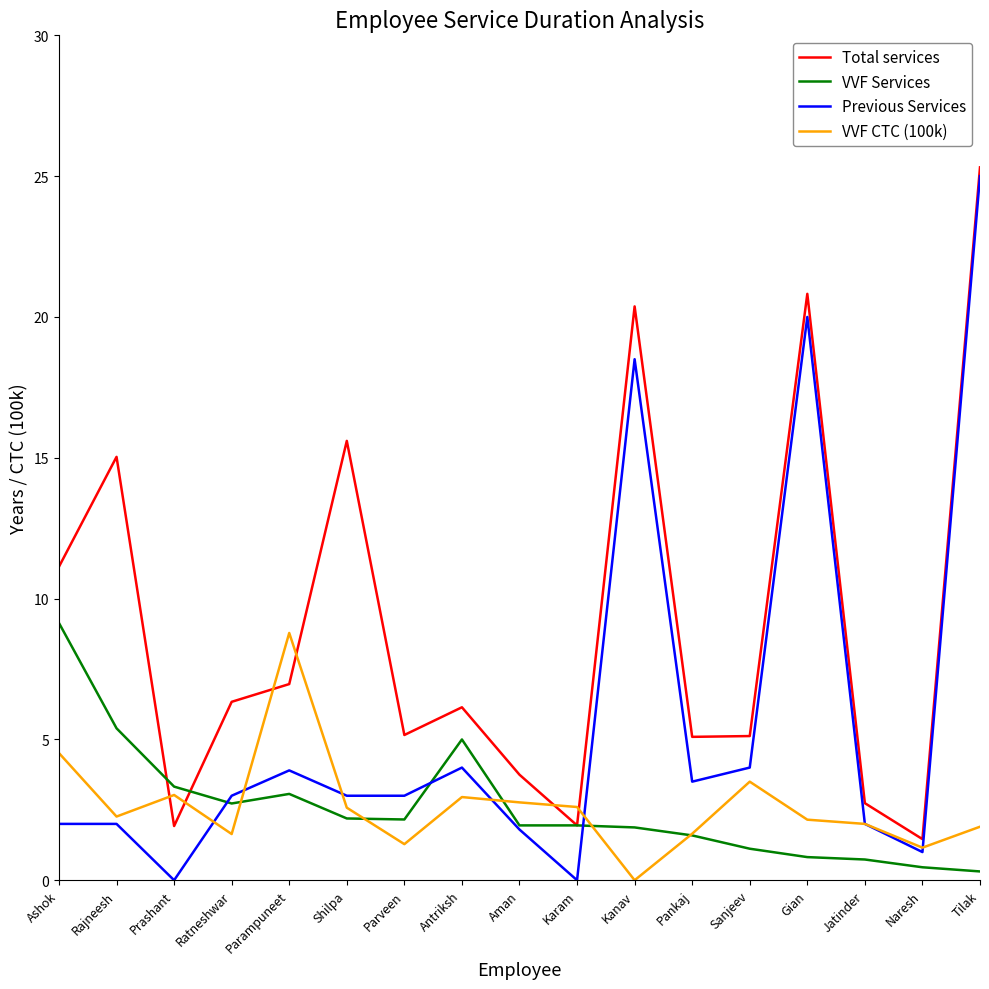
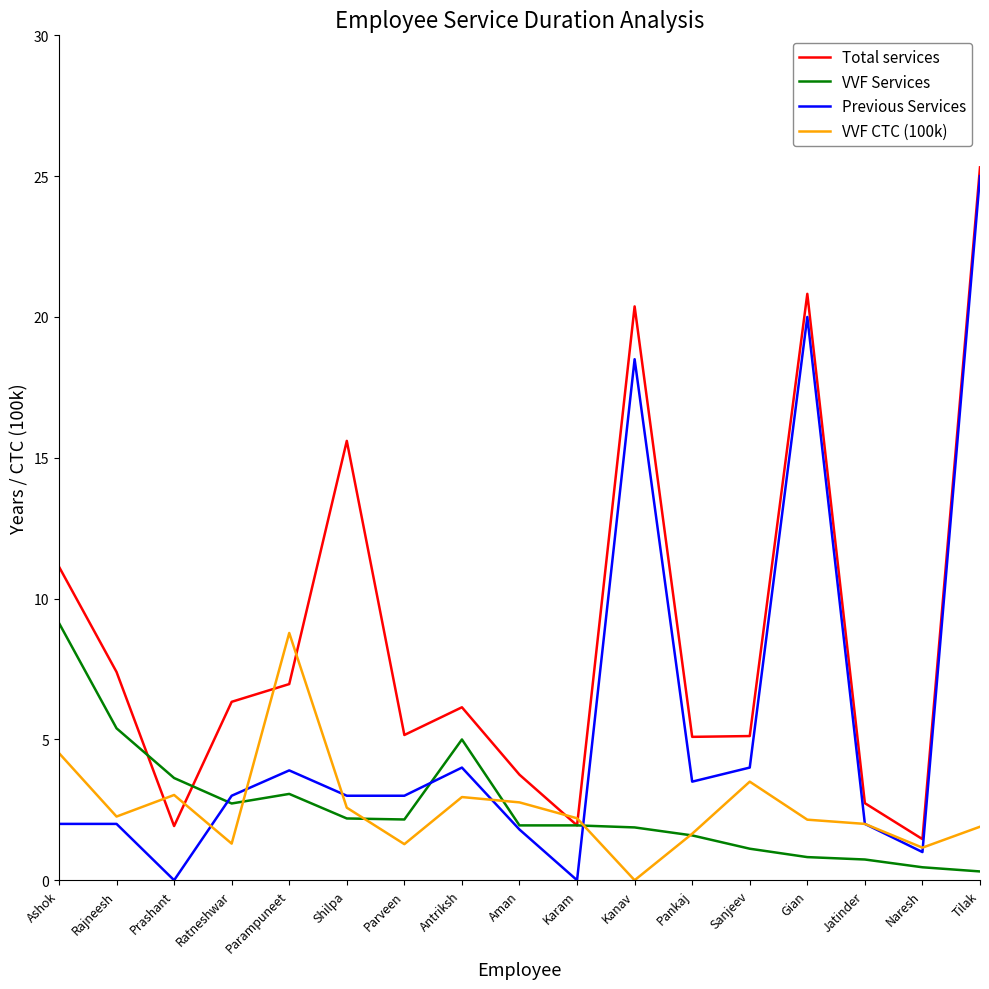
Total services, Rajneesh: 15.0 -> 7.4
VVF Services, Prashant: 3.3 -> 3.6
VVF CTC (100k), Ratneshwar: 1.6 -> 1.3
VVF CTC (100k), Karam: 2.6 -> 2.2
